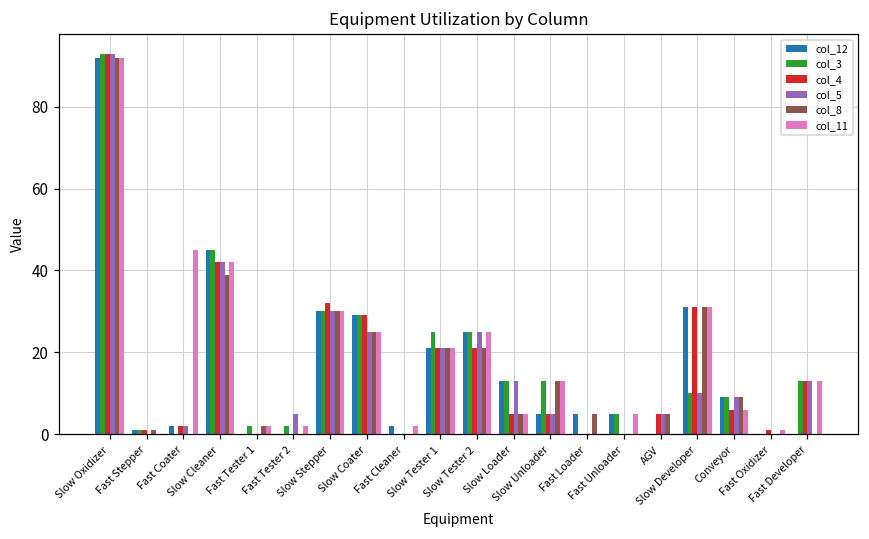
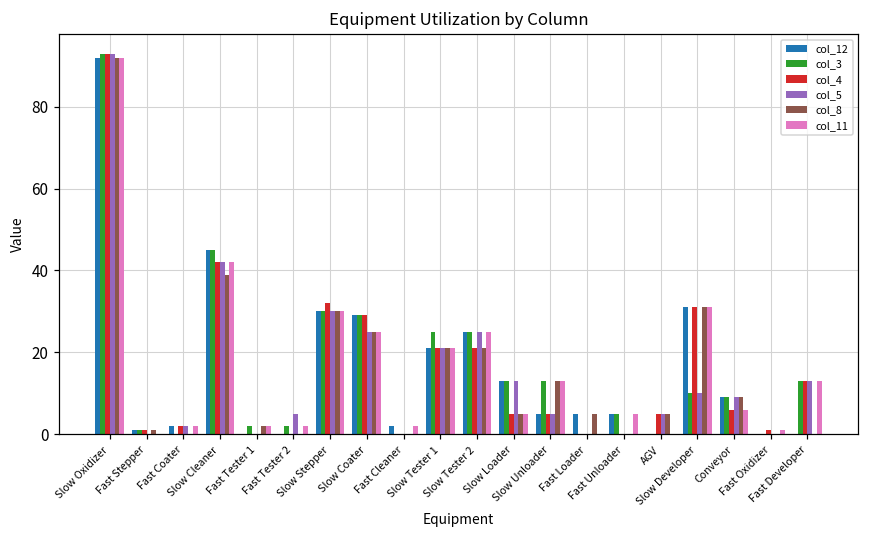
col_11, Fast Coater: 45 -> 2
